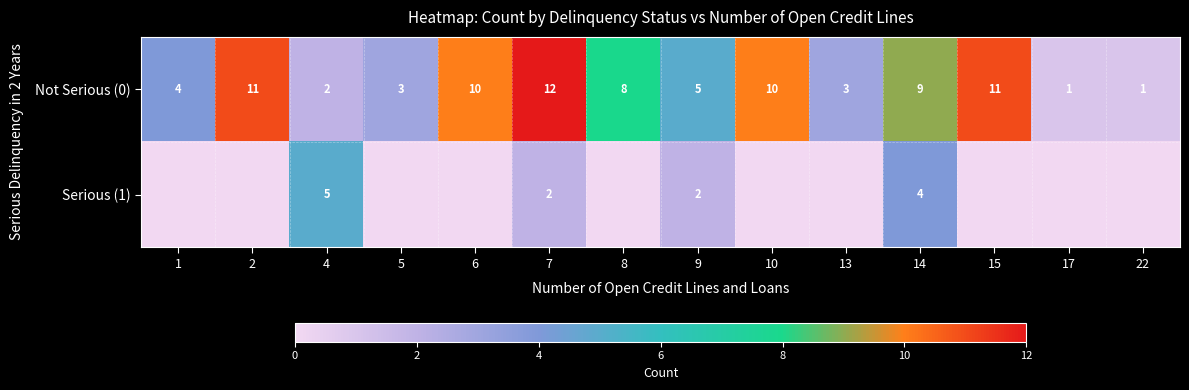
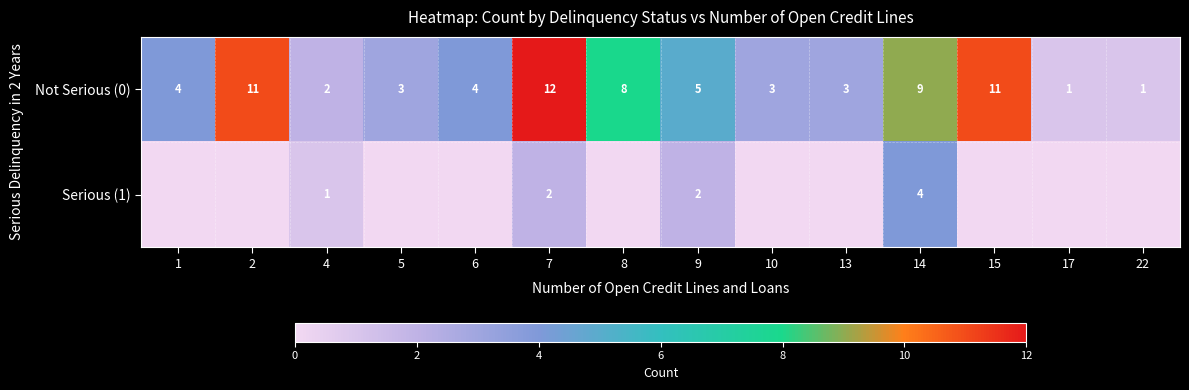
Not Serious (0), 6: 10 -> 4
Not Serious (0), 10: 10 -> 3
Serious (1), 4: 5 -> 1
